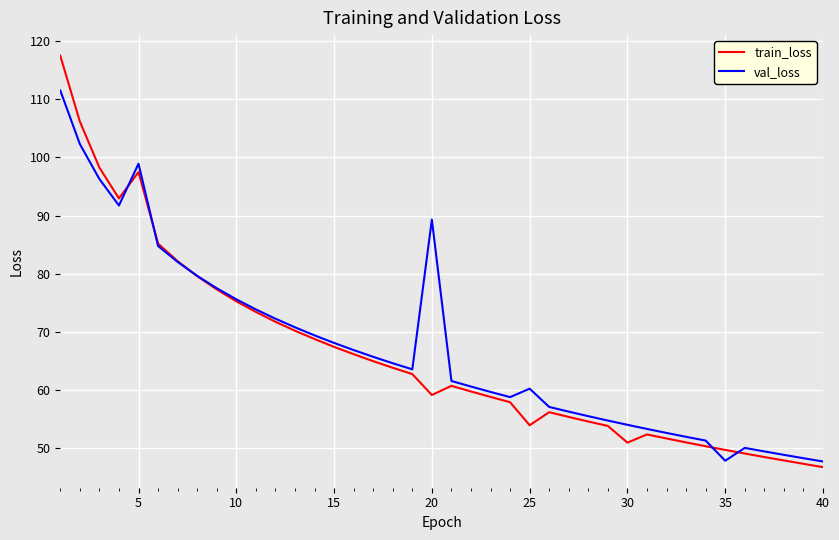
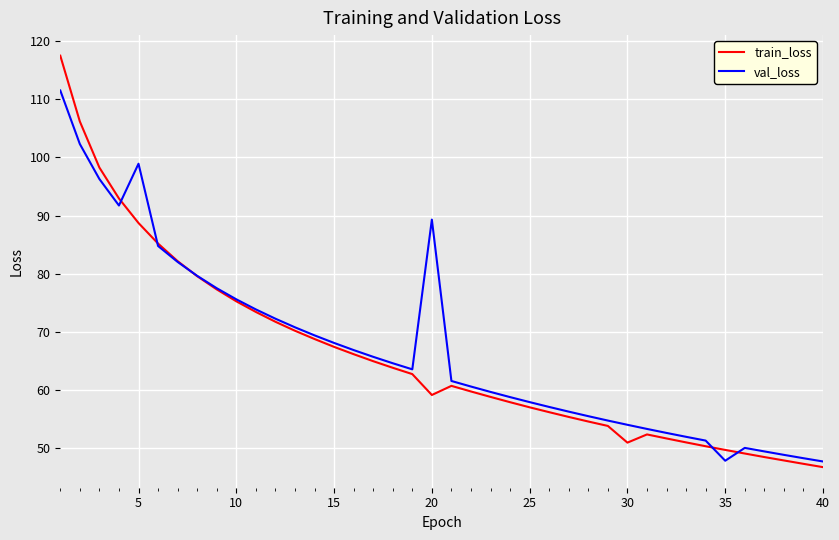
train_loss, 5: 97 -> 89
train_loss, 25: 54 -> 57
val_loss, 25: 60 -> 58
